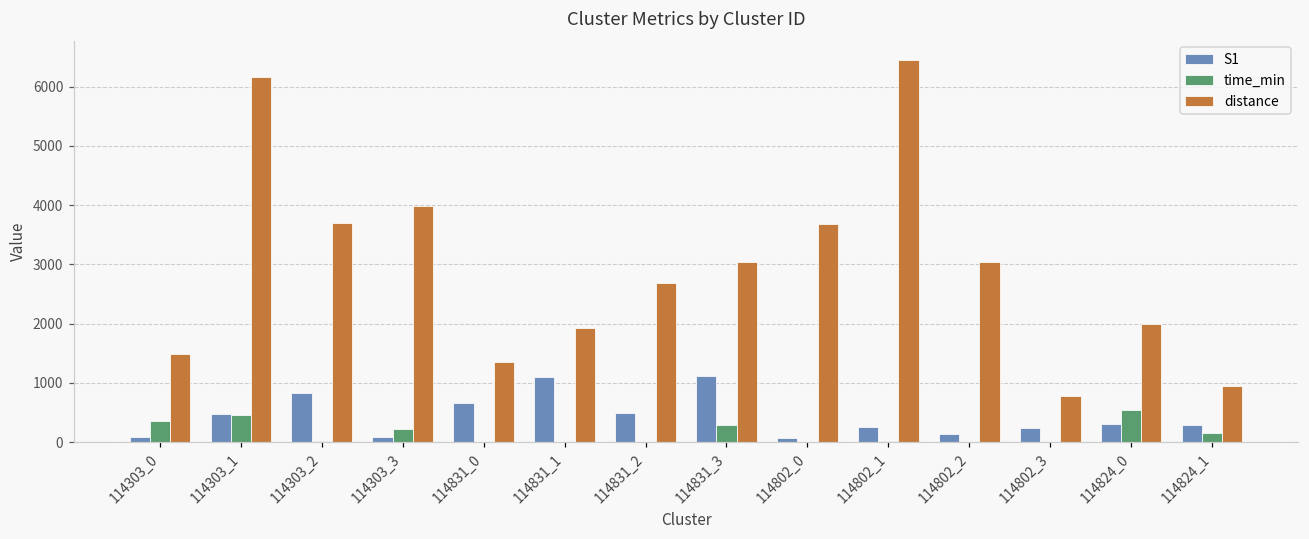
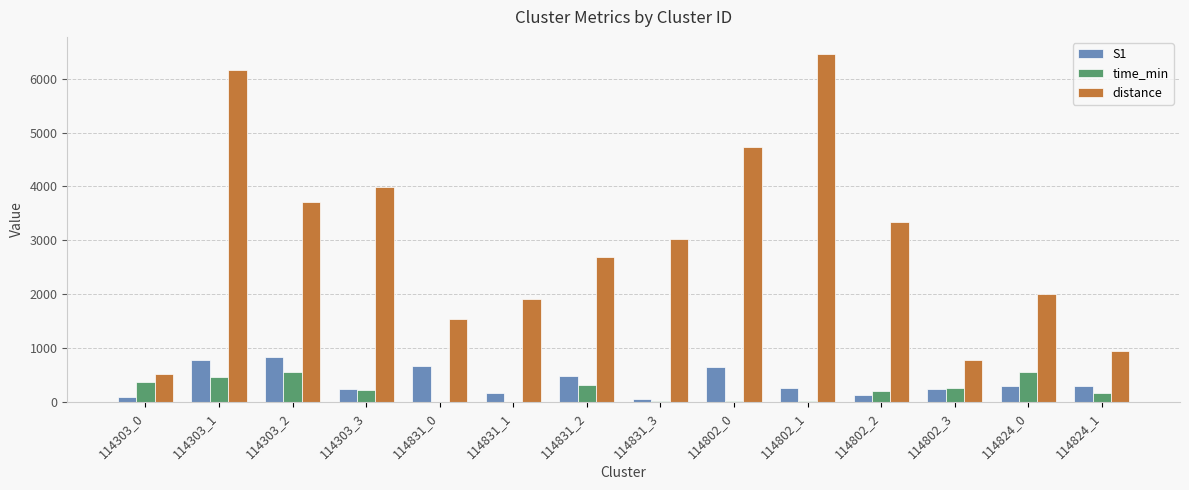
distance, 114303_0: 1500 -> 500
S1, 114303_1: 500 -> 800
time_min, 114303_2: 0 -> 600
S1, 114303_3: 100 -> 200
distance, 114831_0: 1300 -> 1500
S1, 114831_1: 1100 -> 200
time_min, 114831_2: 0 -> 300
S1, 114831_3: 1100 -> 100
time_min, 114831_3: 300 -> 0
S1, 114802_0: 100 -> 700
distance, 114802_0: 3700 -> 4700
time_min, 114802_2: 0 -> 200
distance, 114802_2: 3000 -> 3300
time_min, 114802_3: 0 -> 300
